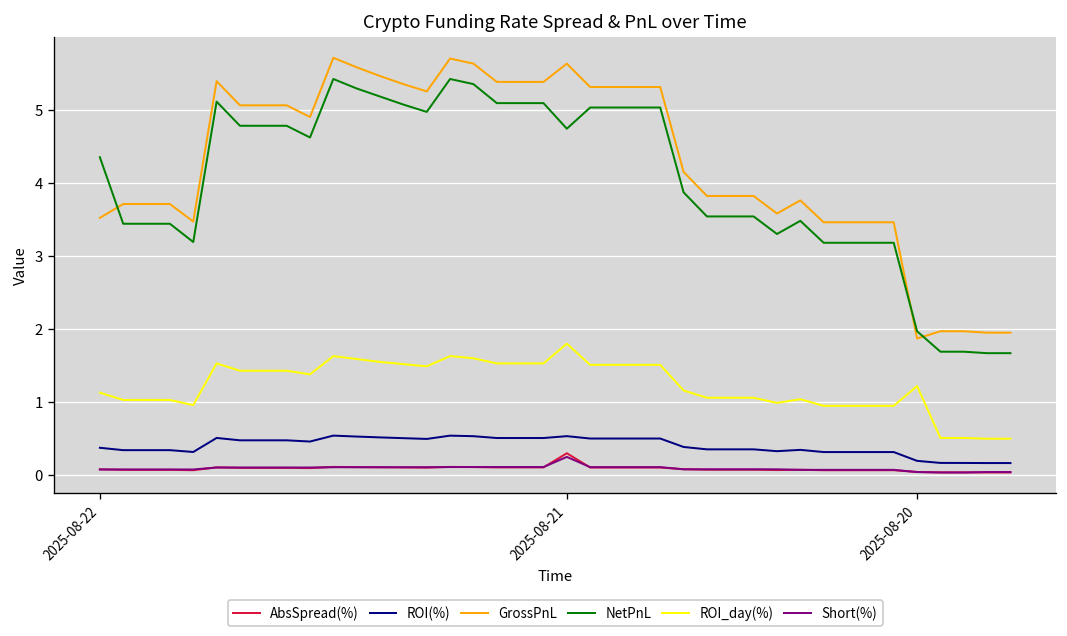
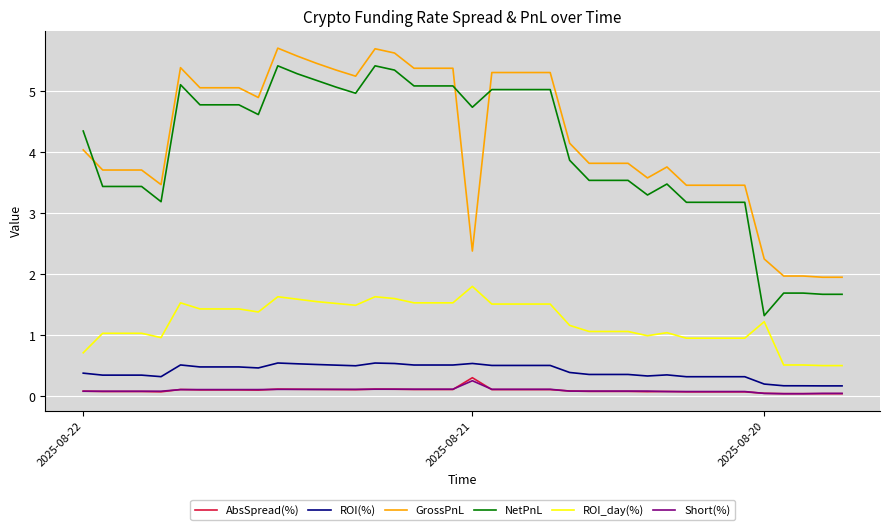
GrossPnL, 2025-08-22: 3.5 -> 4.0
ROI_day(%), 2025-08-22: 1.1 -> 0.7
GrossPnL, 2025-08-21: 5.6 -> 2.4
GrossPnL, 2025-08-20: 1.9 -> 2.3
NetPnL, 2025-08-20: 2.0 -> 1.3
